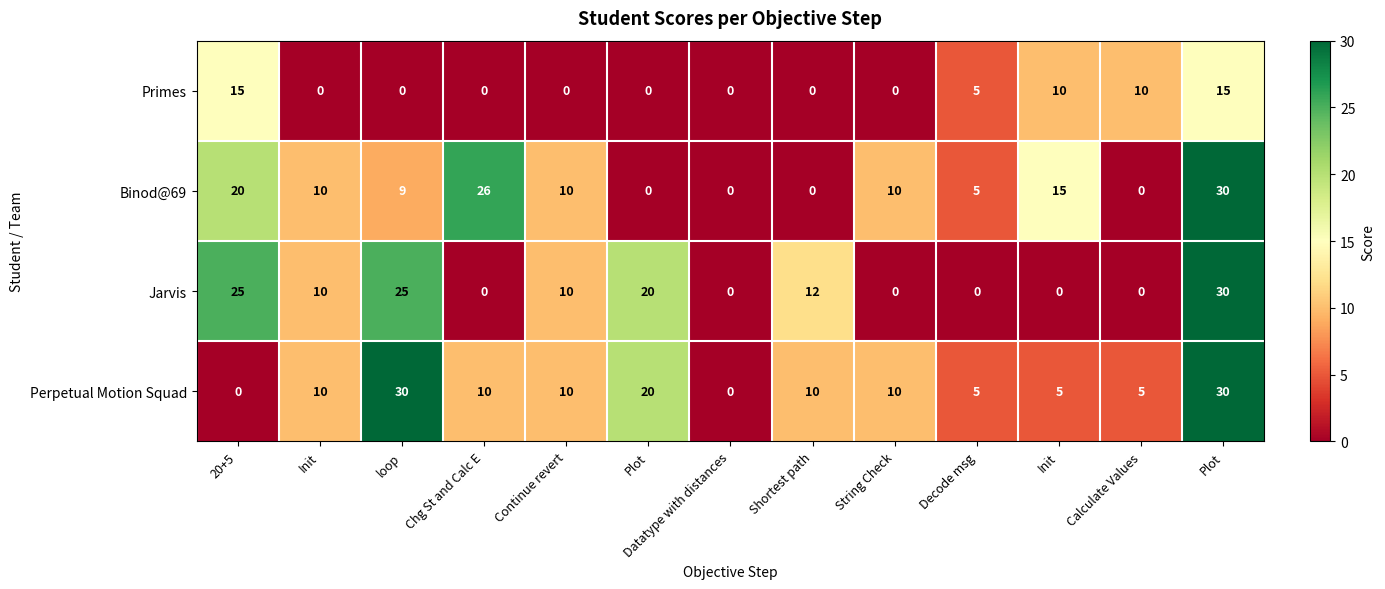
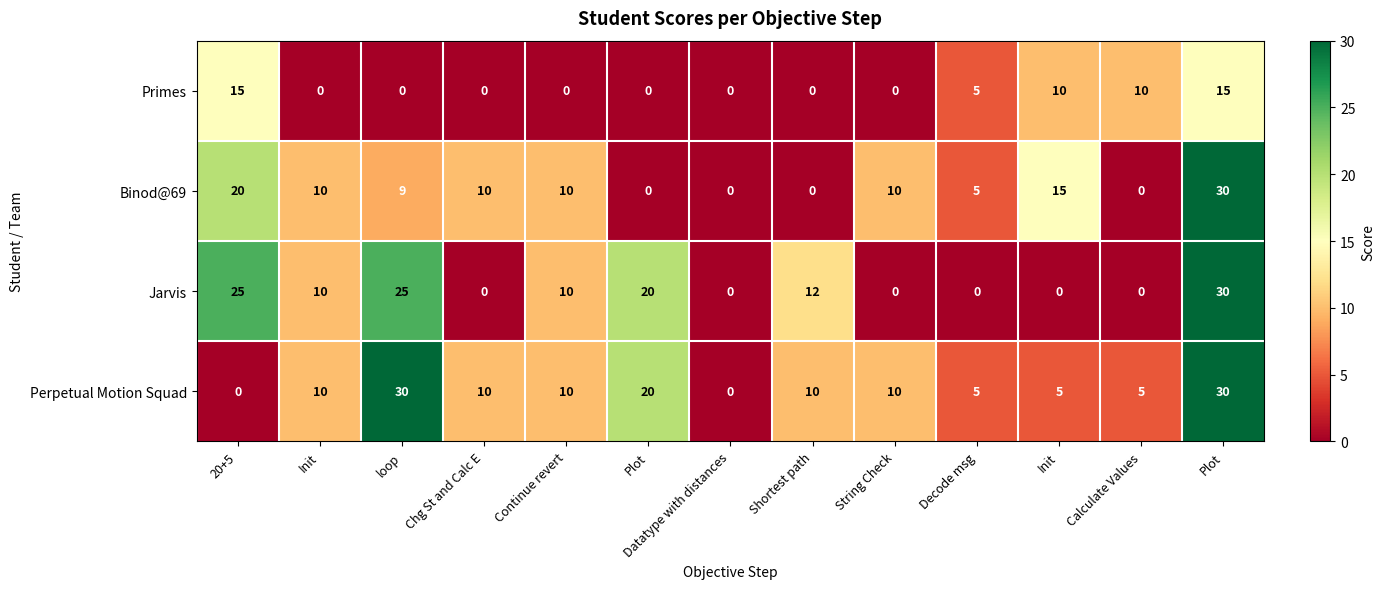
Binod@69, Chg St and Calc E: 26 -> 10
